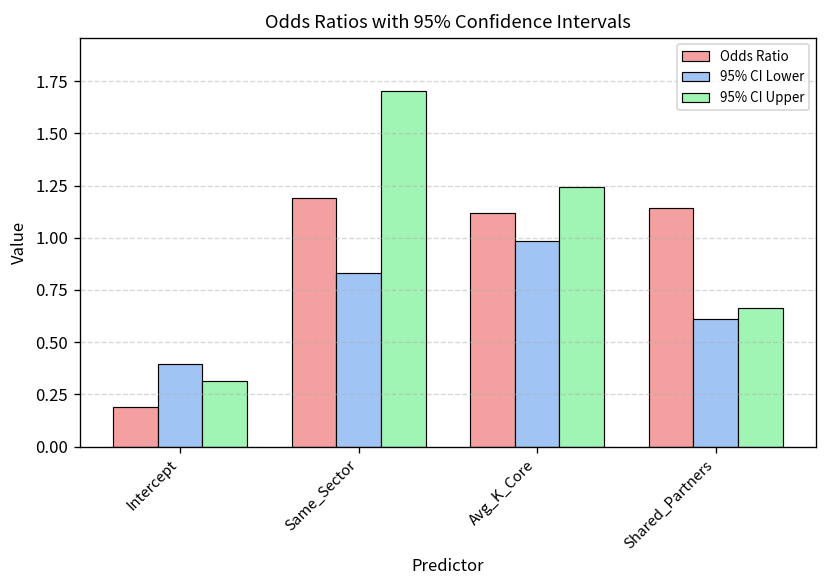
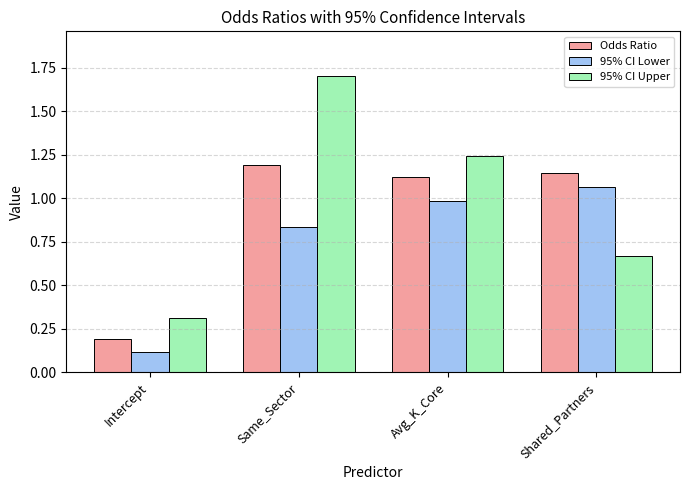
95% CI Lower, Intercept: 0.40 -> 0.12
95% CI Lower, Shared_Partners: 0.61 -> 1.06
